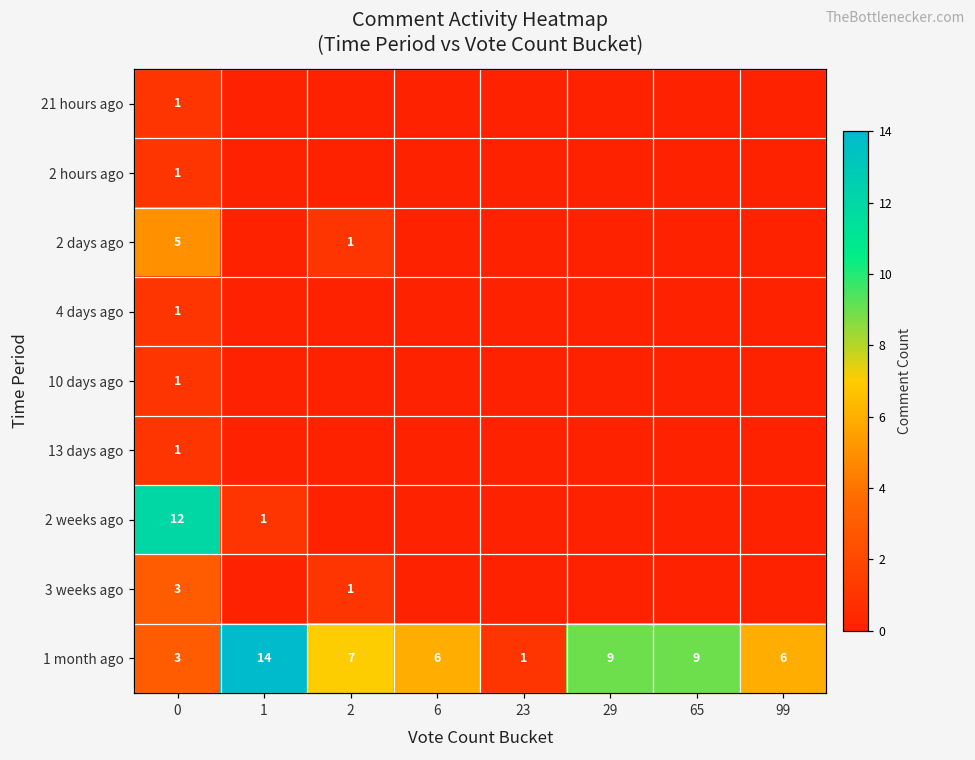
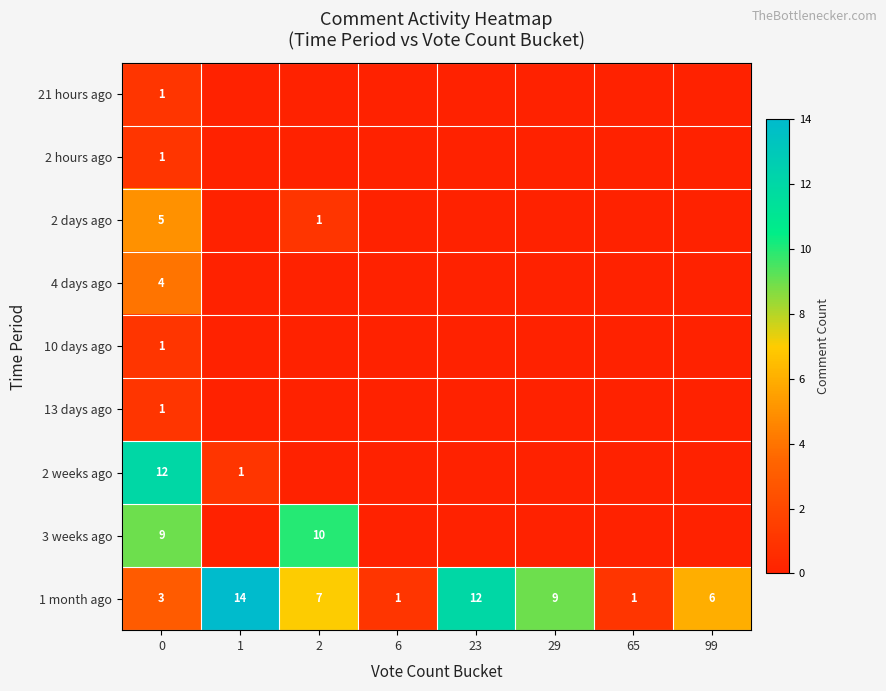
4 days ago, 0: 1 -> 4
3 weeks ago, 0: 3 -> 9
3 weeks ago, 2: 1 -> 10
1 month ago, 6: 6 -> 1
1 month ago, 23: 1 -> 12
1 month ago, 65: 9 -> 1
